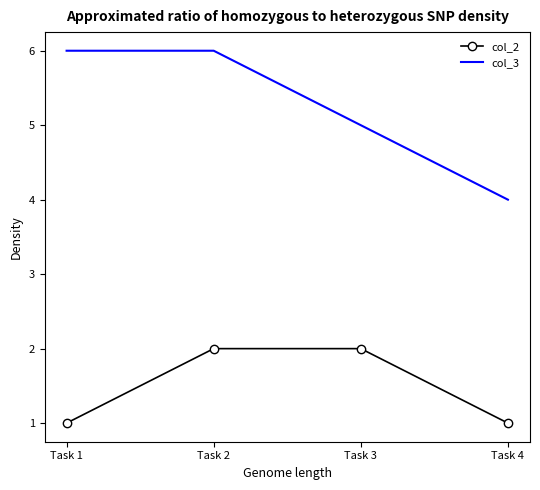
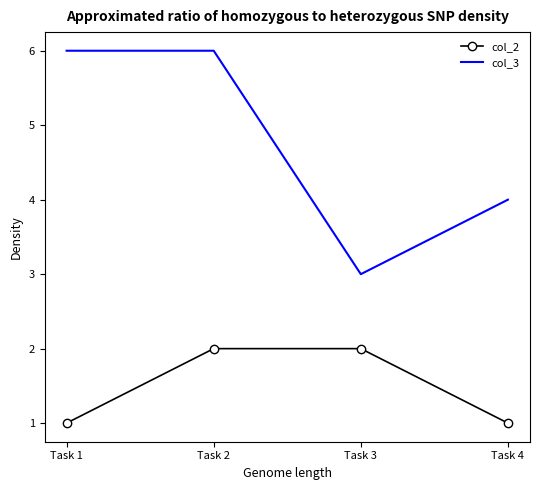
col_3, Task 3: 5 -> 3
